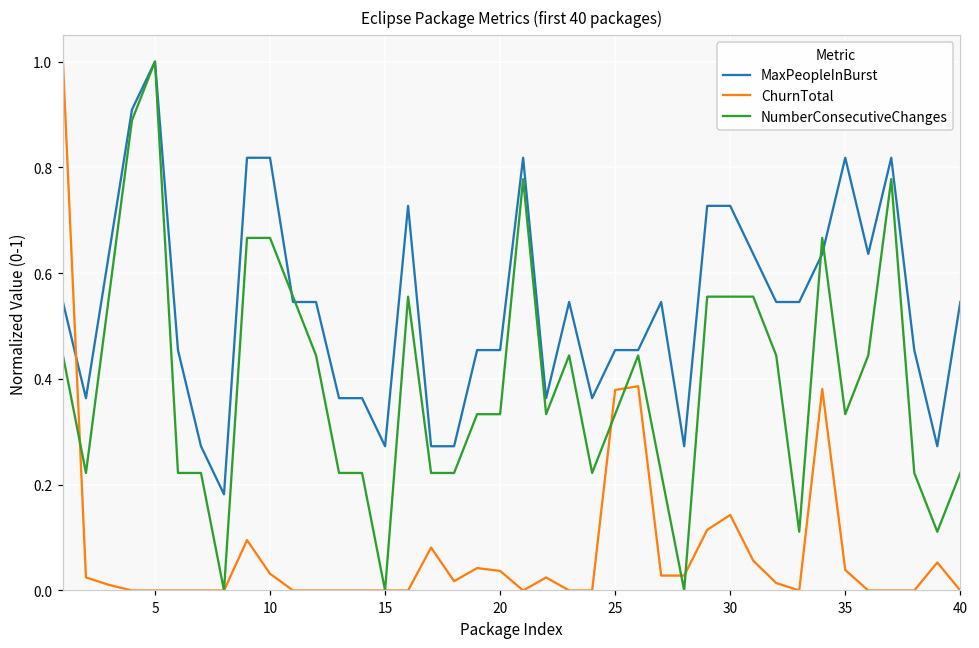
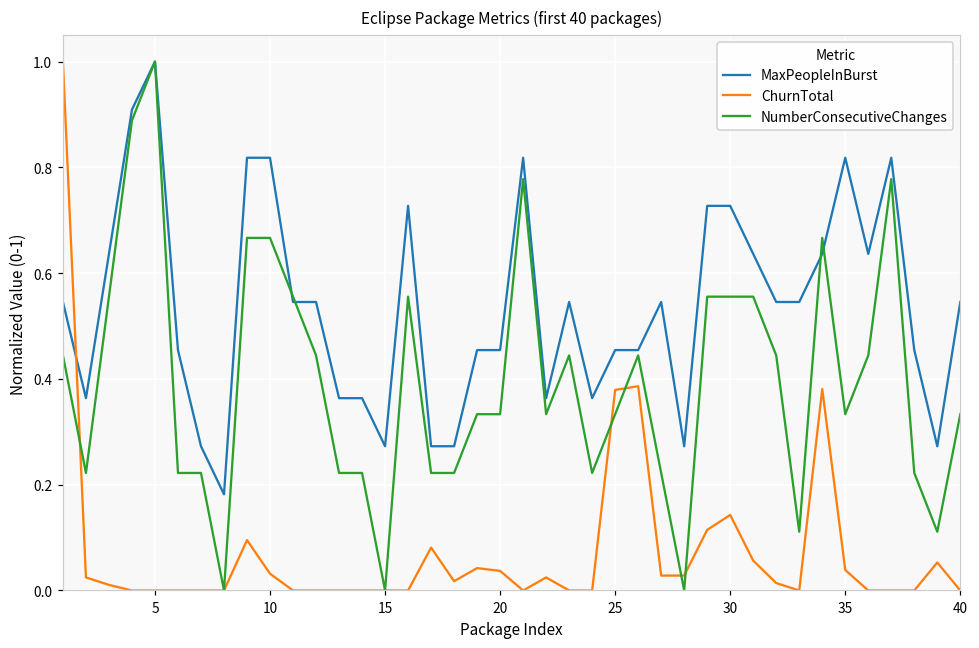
NumberConsecutiveChanges, 40: 0.22 -> 0.33
